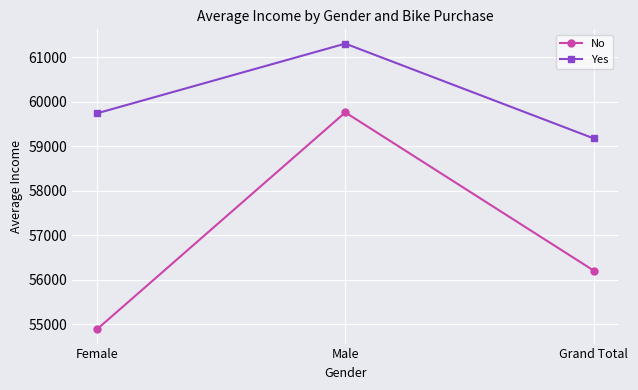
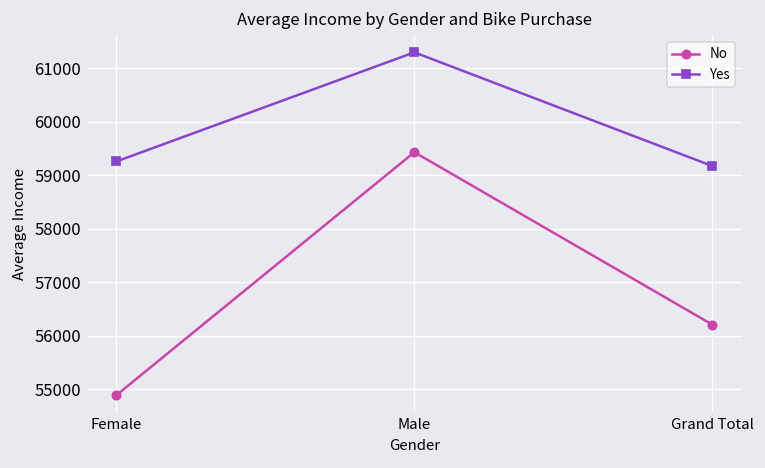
Yes, Female: 59700 -> 59300
No, Male: 59800 -> 59400
